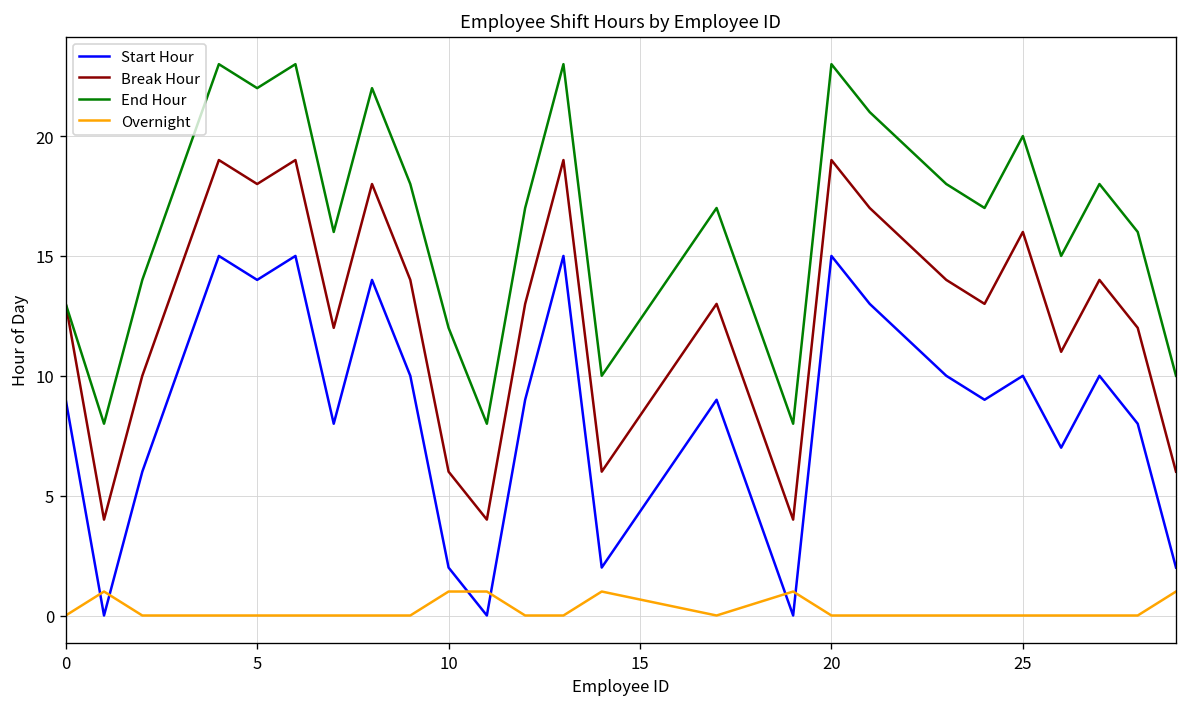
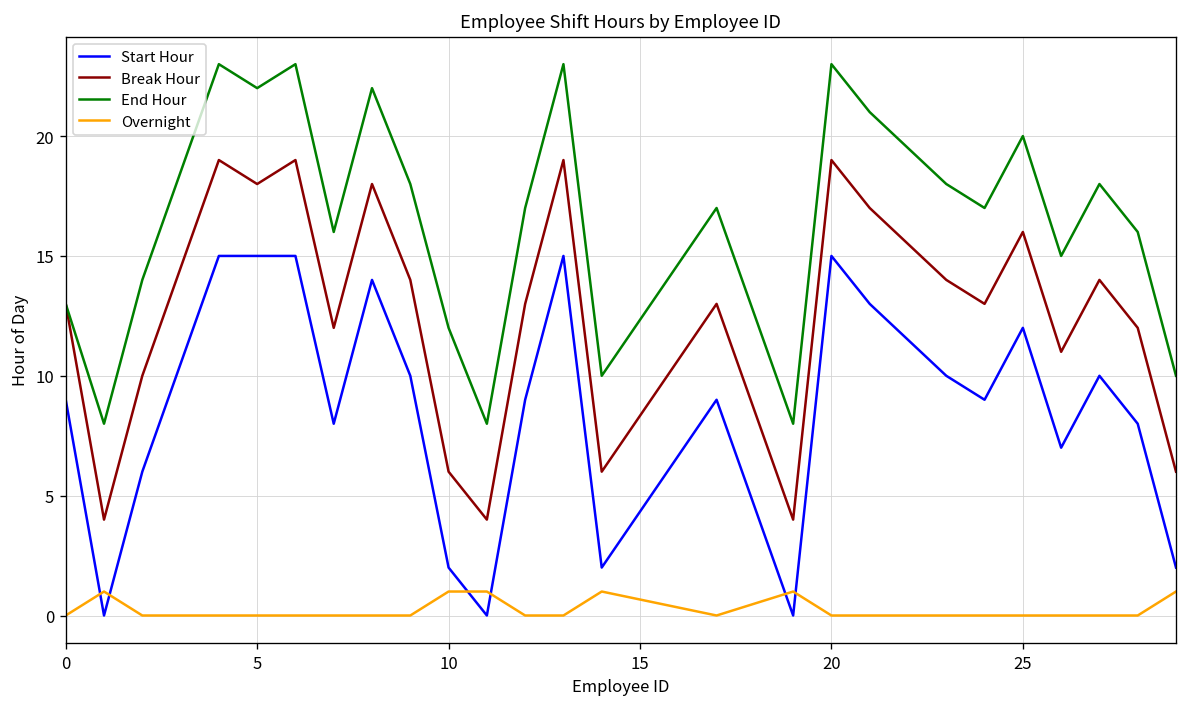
Start Hour, 5: 14 -> 15
Start Hour, 25: 10 -> 12
